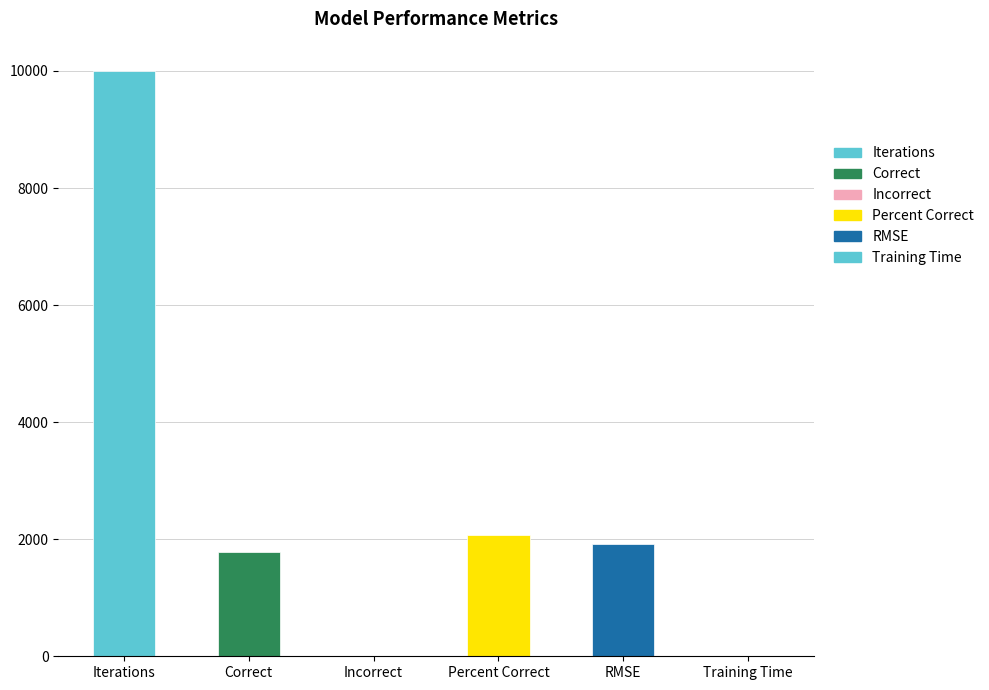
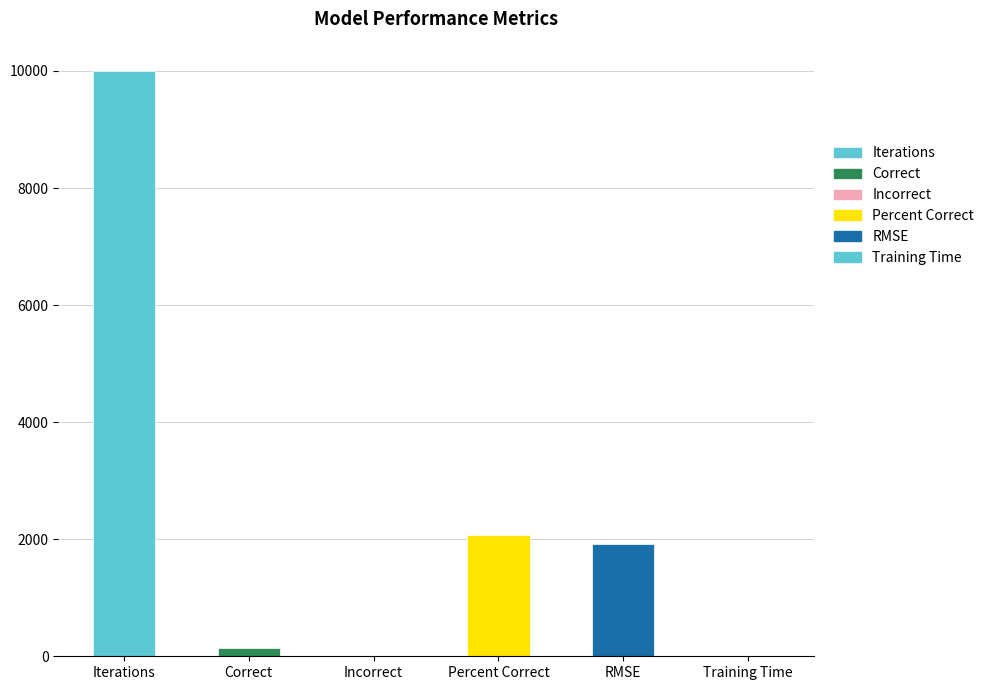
Correct: 1800 -> 100
